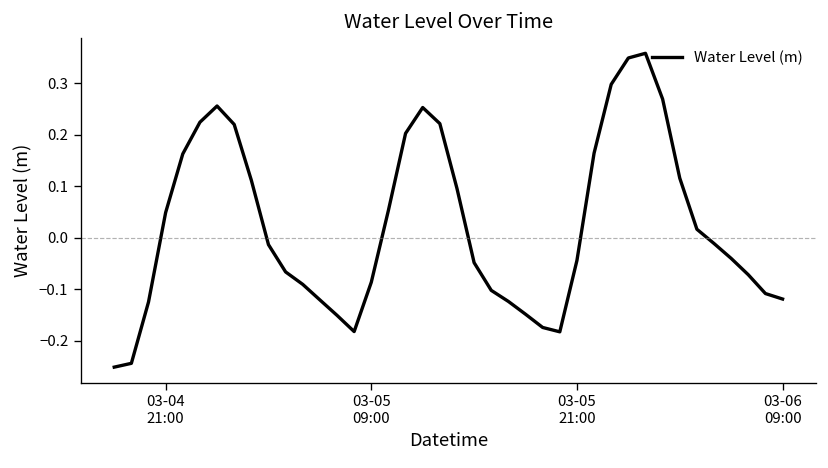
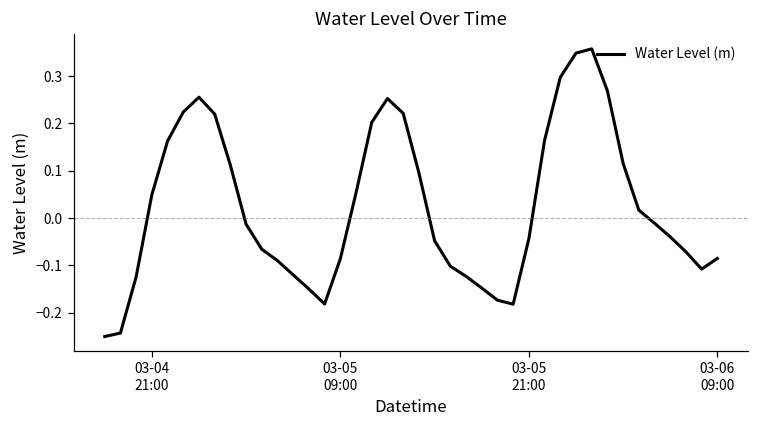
03-06 09:00: -0.12 -> -0.09
